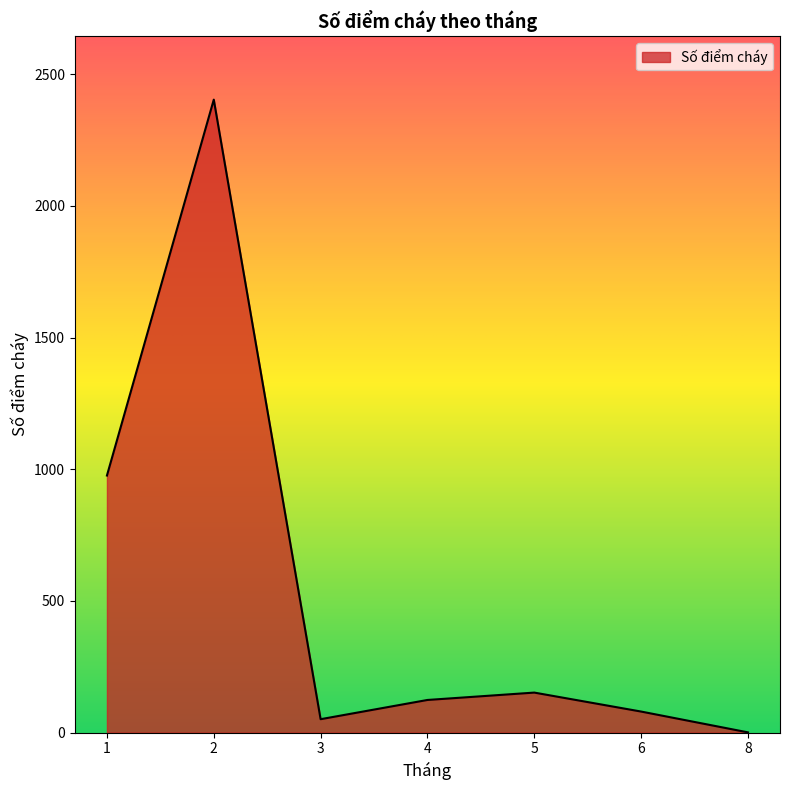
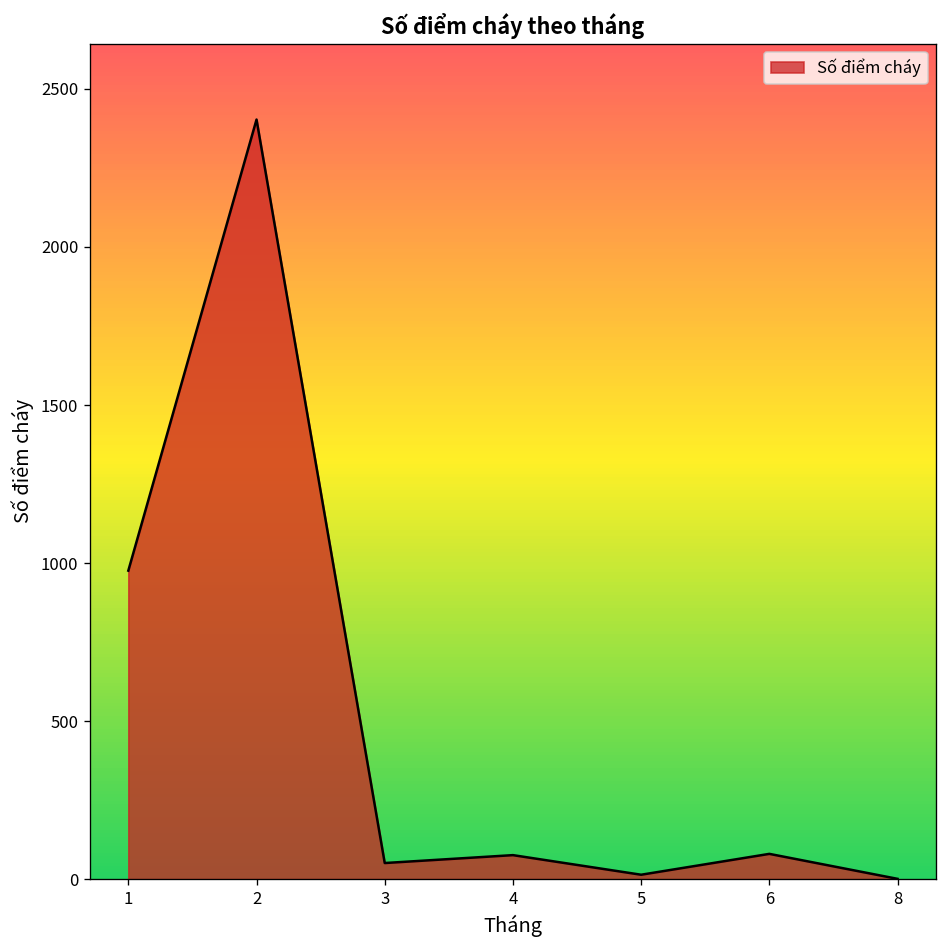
4: 120 -> 80
5: 150 -> 10
